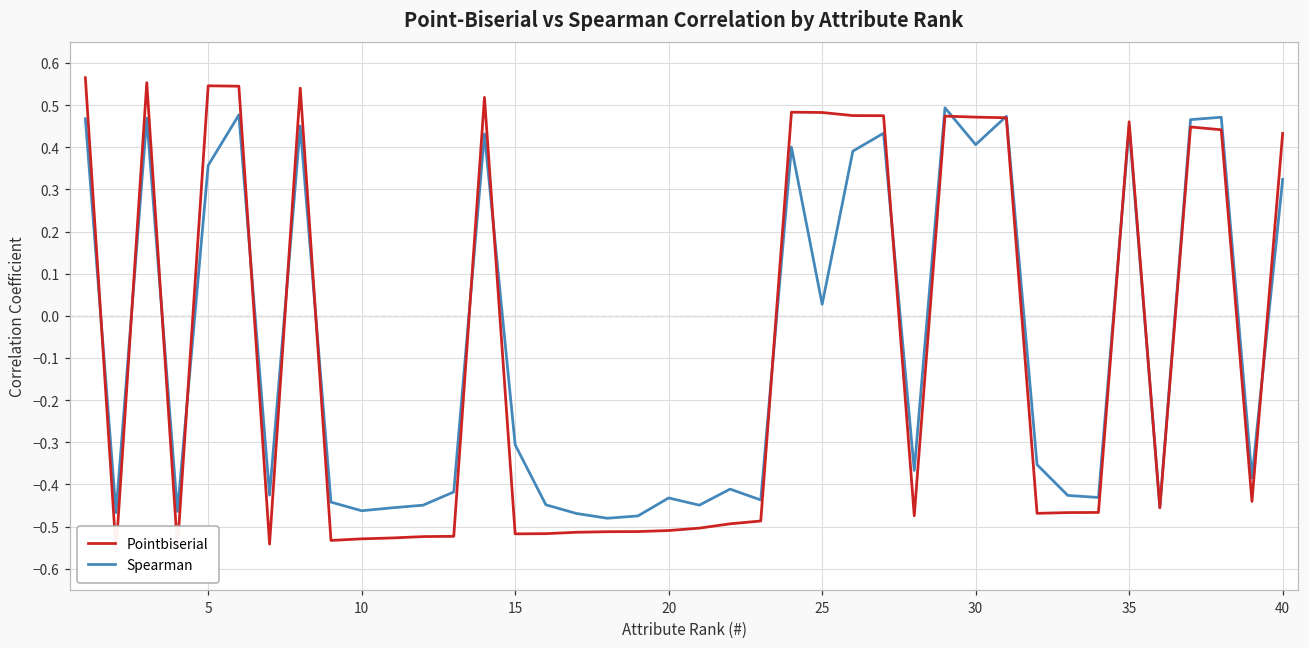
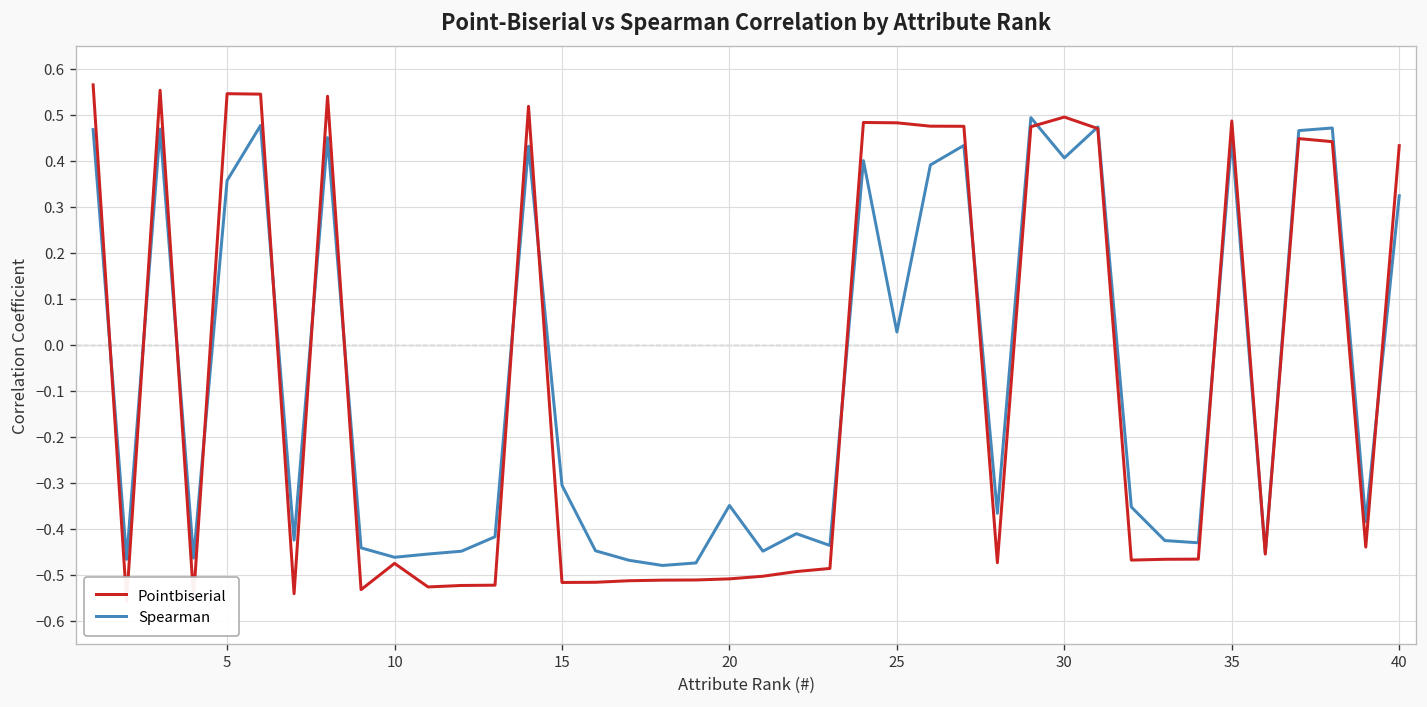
Pointbiserial, 10: -0.53 -> -0.48
Spearman, 20: -0.43 -> -0.35
Pointbiserial, 30: 0.47 -> 0.49
Pointbiserial, 35: 0.46 -> 0.49
